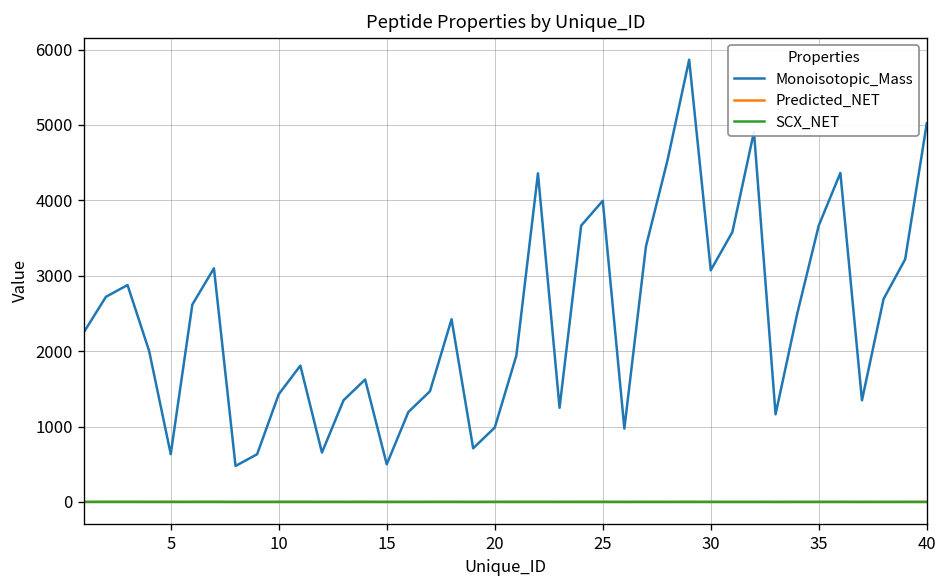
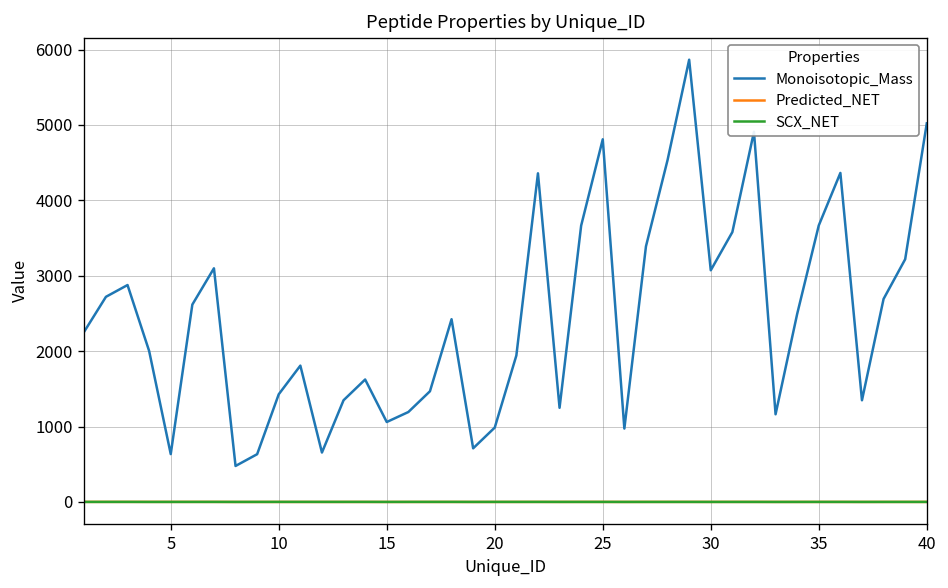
Monoisotopic_Mass, 15: 500 -> 1100
Monoisotopic_Mass, 25: 4000 -> 4800
